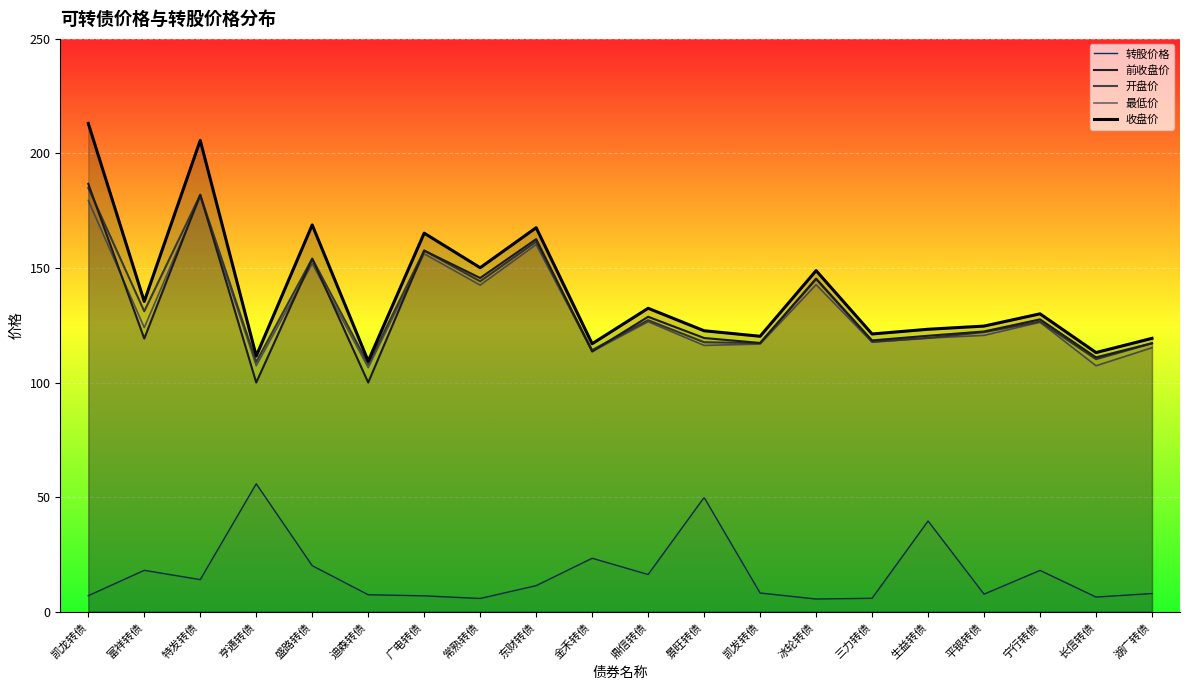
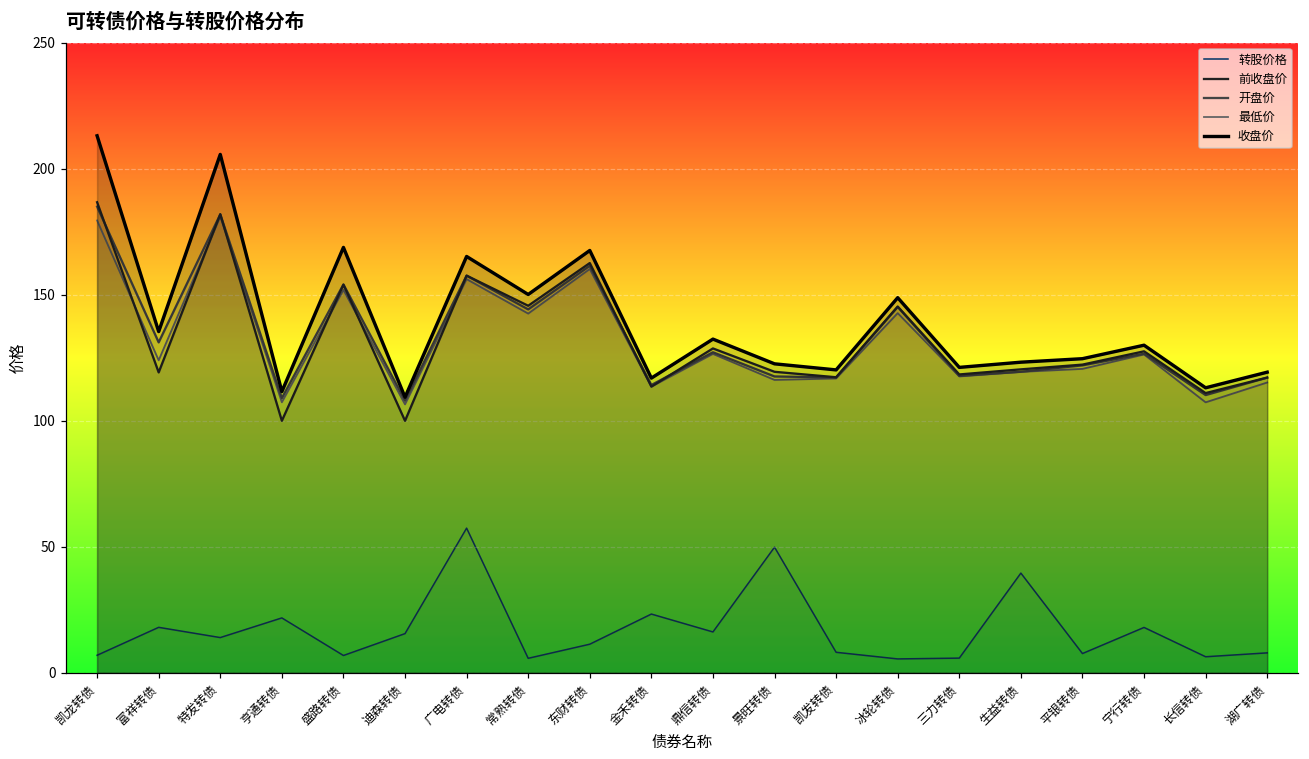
转股价格, 亨通转债: 56 -> 22
转股价格, 盛路转债: 20 -> 7
转股价格, 迪森转债: 7 -> 16
转股价格, 广电转债: 7 -> 57
